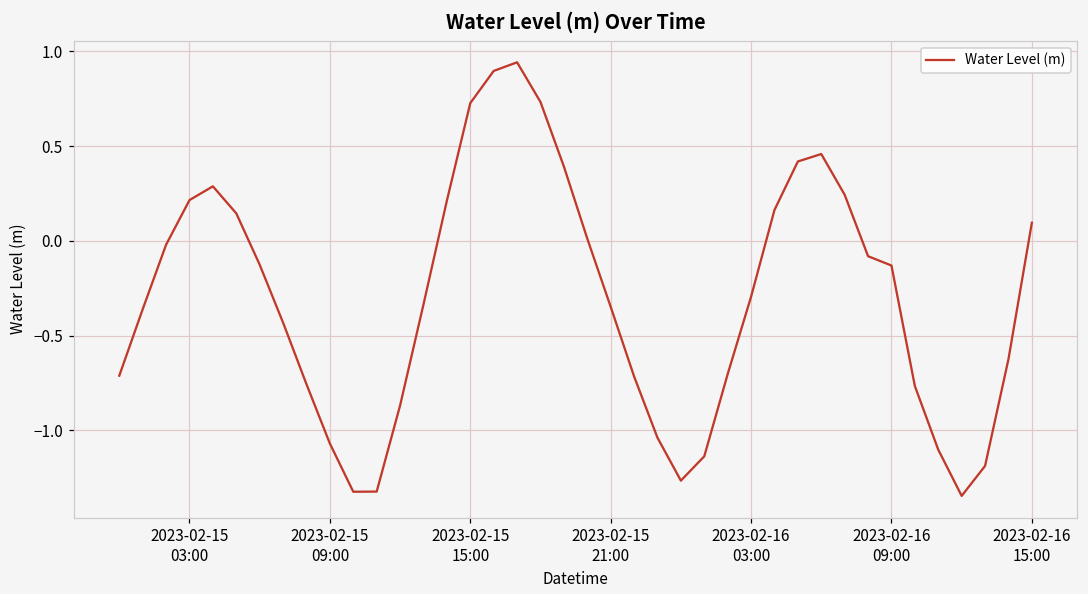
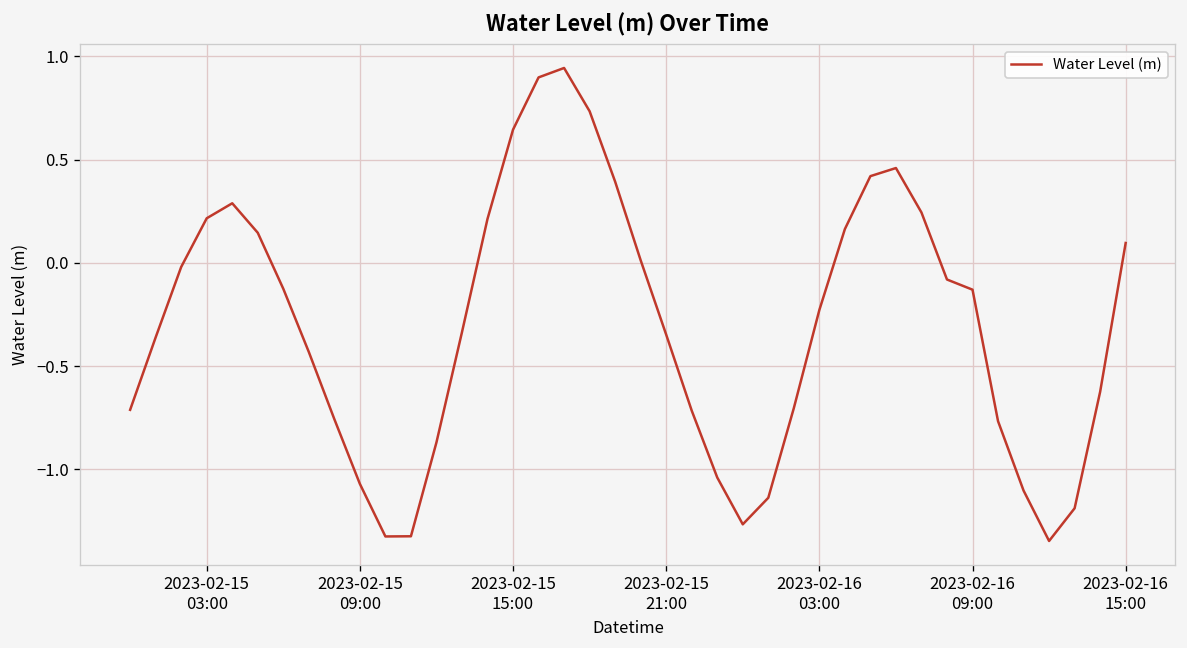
2023-02-15 15:00: 0.73 -> 0.64
2023-02-16 03:00: -0.29 -> -0.23
